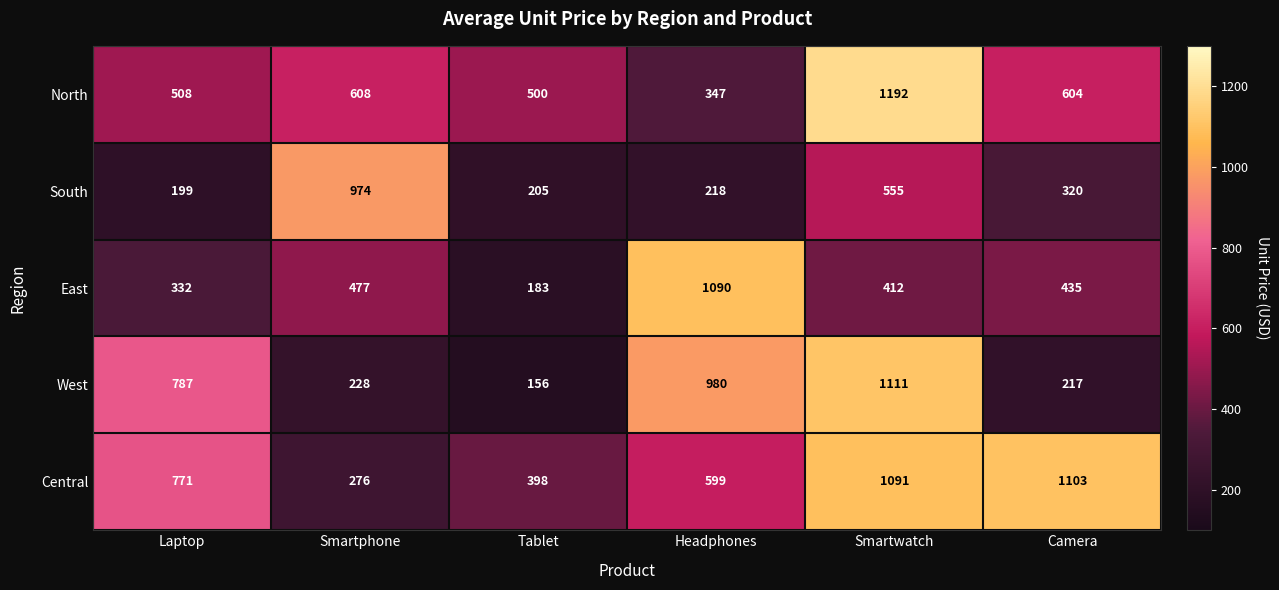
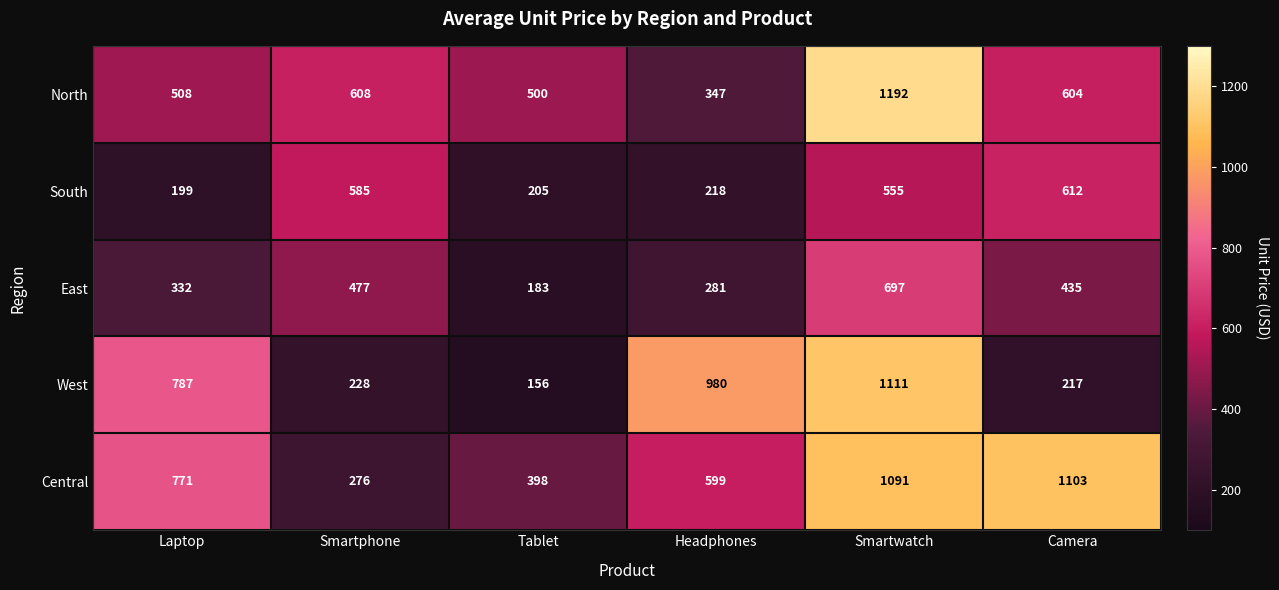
South, Smartphone: 974 -> 585
South, Camera: 320 -> 612
East, Headphones: 1090 -> 281
East, Smartwatch: 412 -> 697
